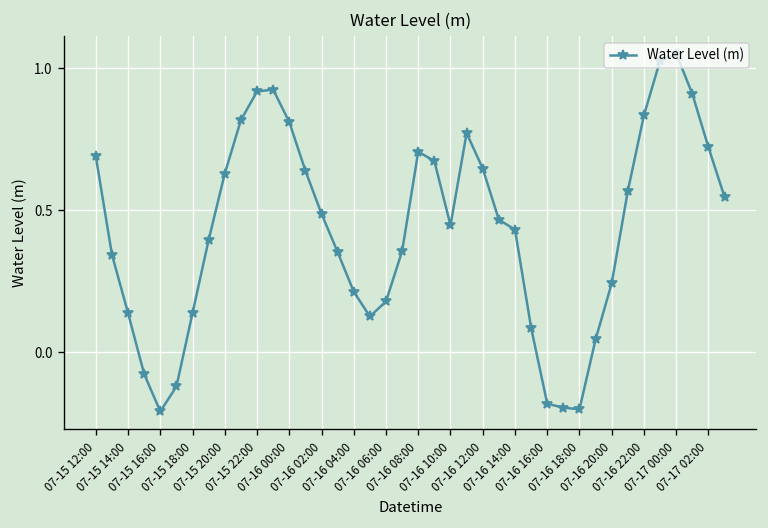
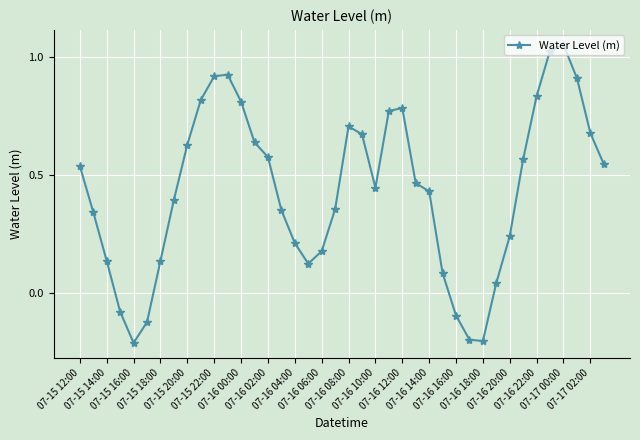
07-15 12:00: 0.69 -> 0.54
07-16 02:00: 0.49 -> 0.58
07-16 12:00: 0.65 -> 0.78
07-16 16:00: -0.18 -> -0.09
07-17 02:00: 0.72 -> 0.68
